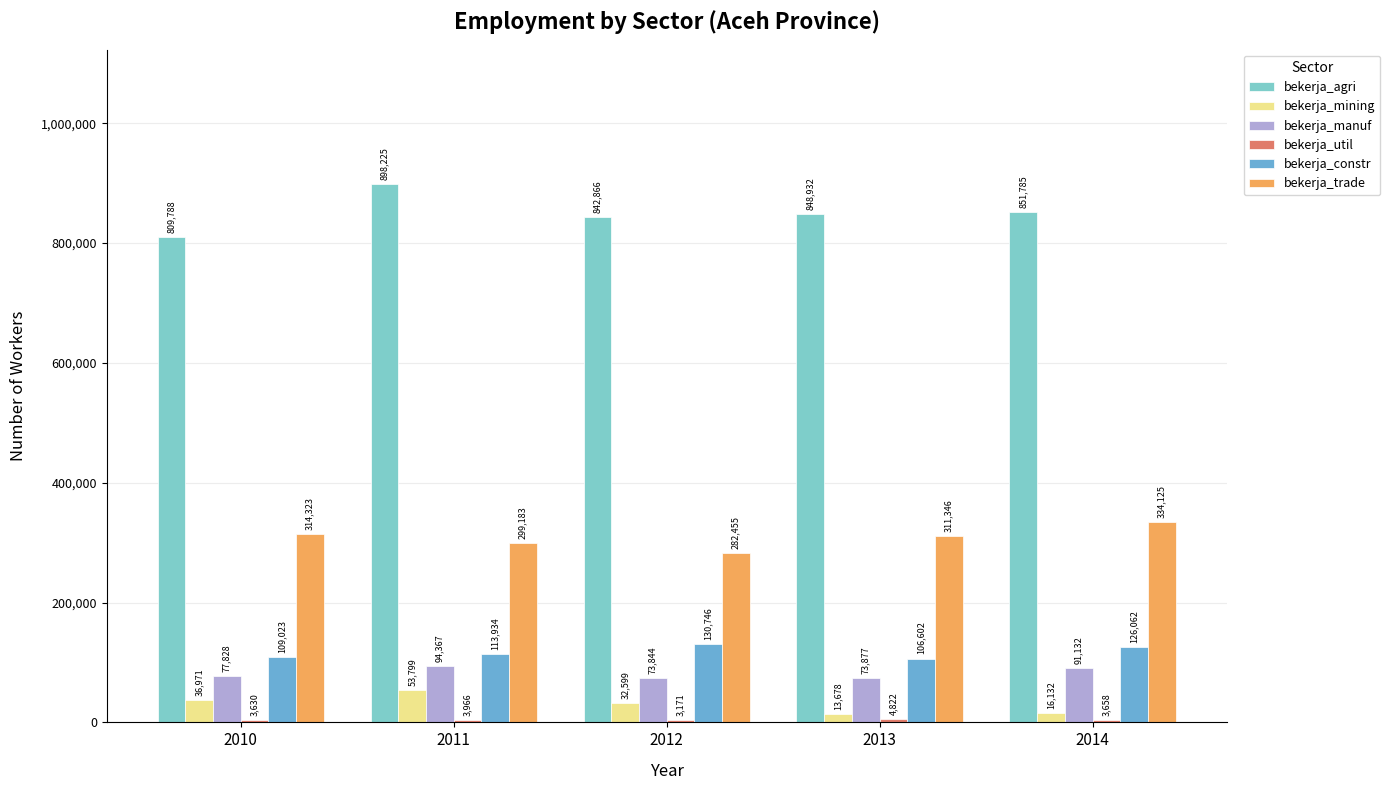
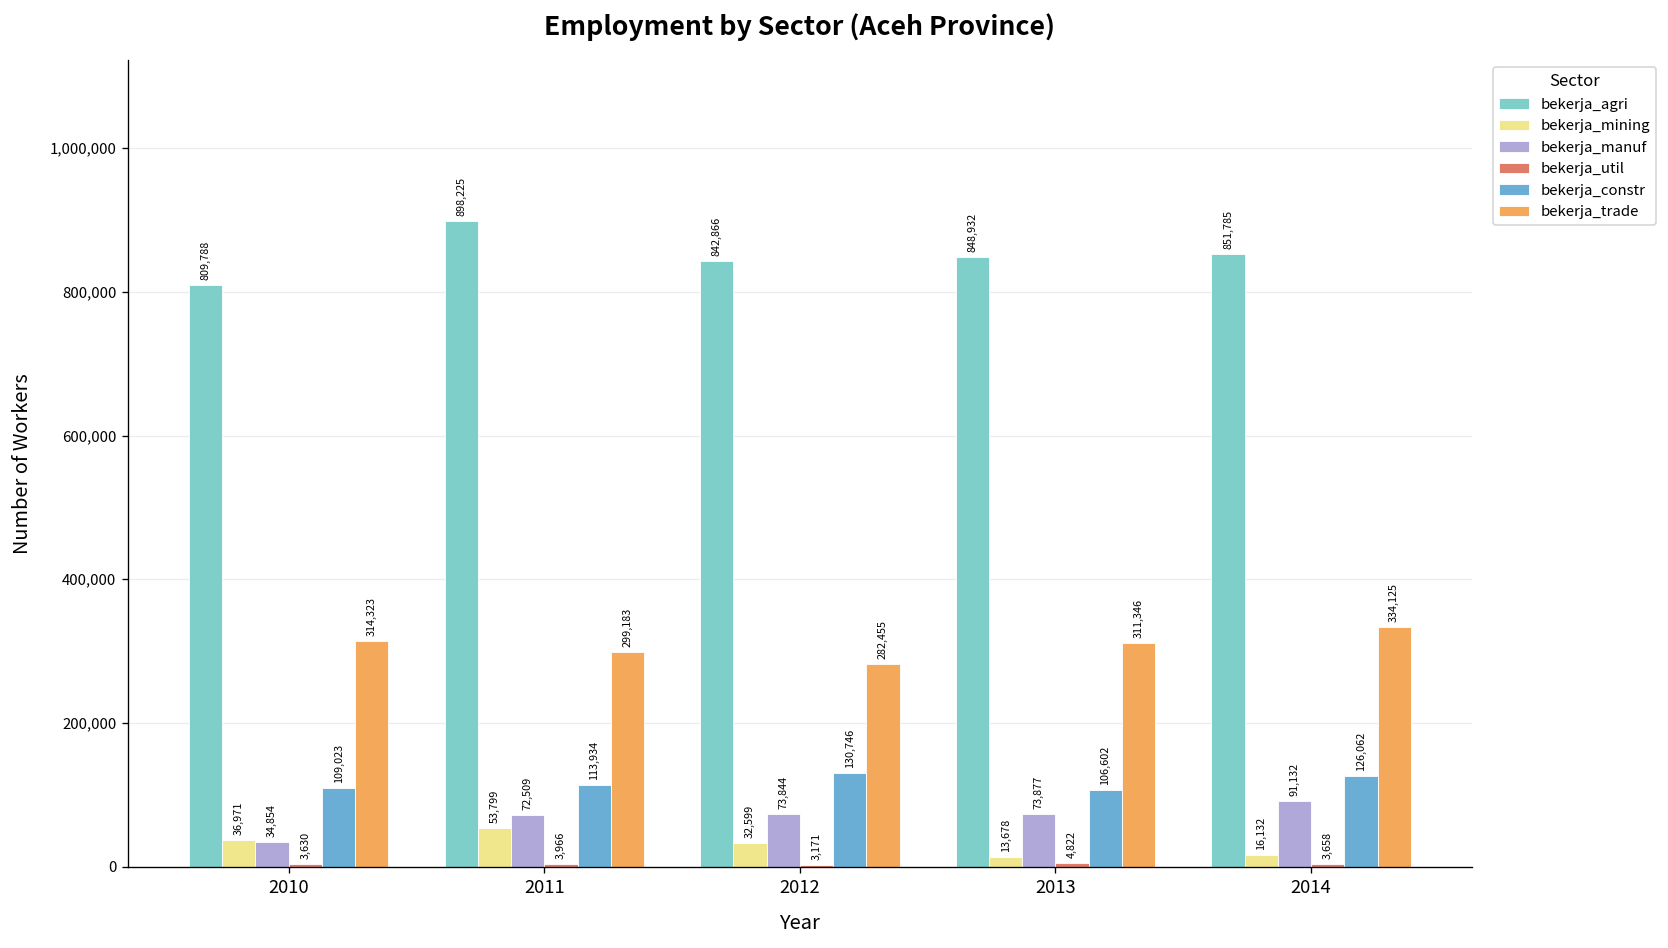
bekerja_manuf, 2010: 77,828 -> 34,854
bekerja_manuf, 2011: 94,367 -> 72,509
